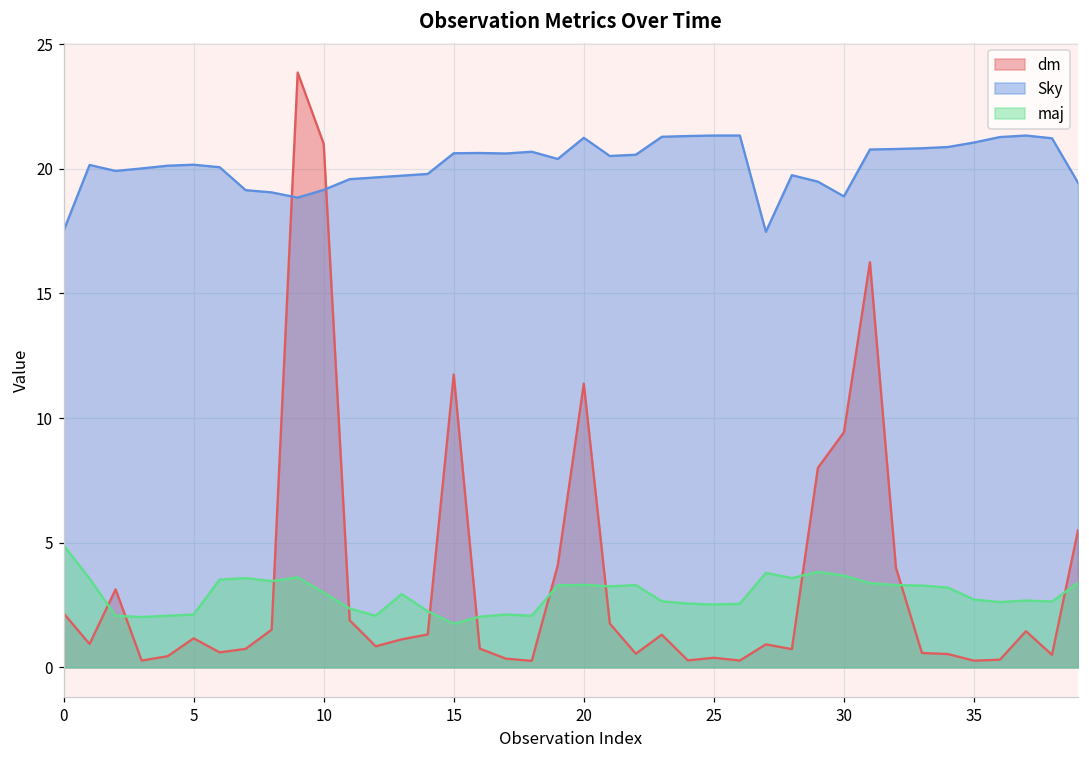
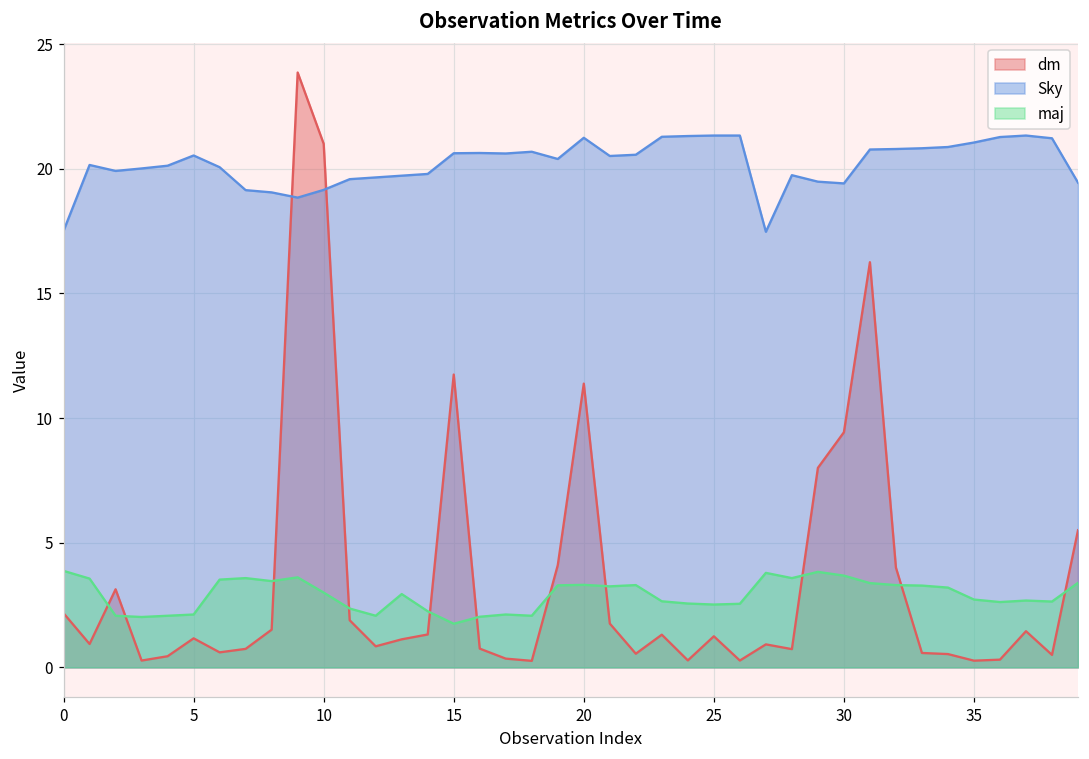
maj, 0: 4.9 -> 3.9
Sky, 5: 20.2 -> 20.5
dm, 25: 0.4 -> 1.2
Sky, 30: 18.9 -> 19.4
